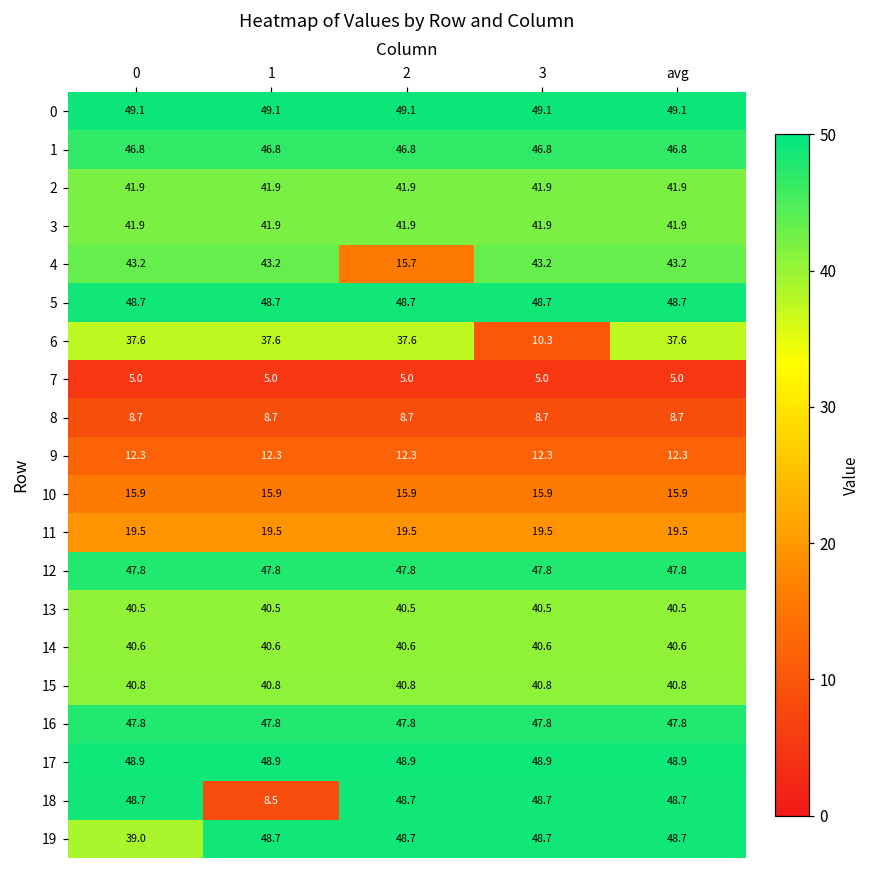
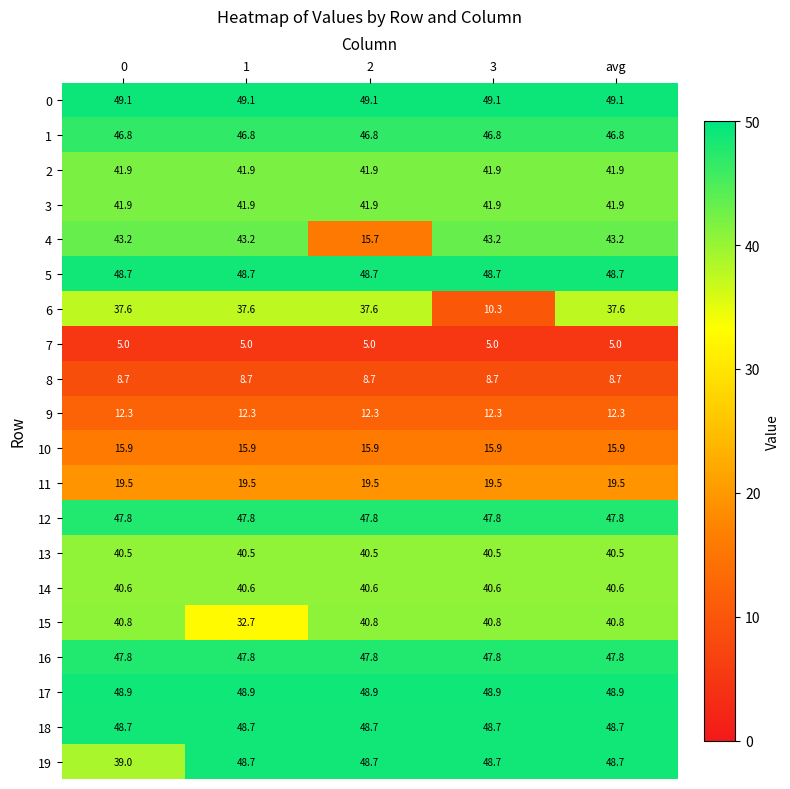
15, 1: 40.8 -> 32.7
18, 1: 8.5 -> 48.7
